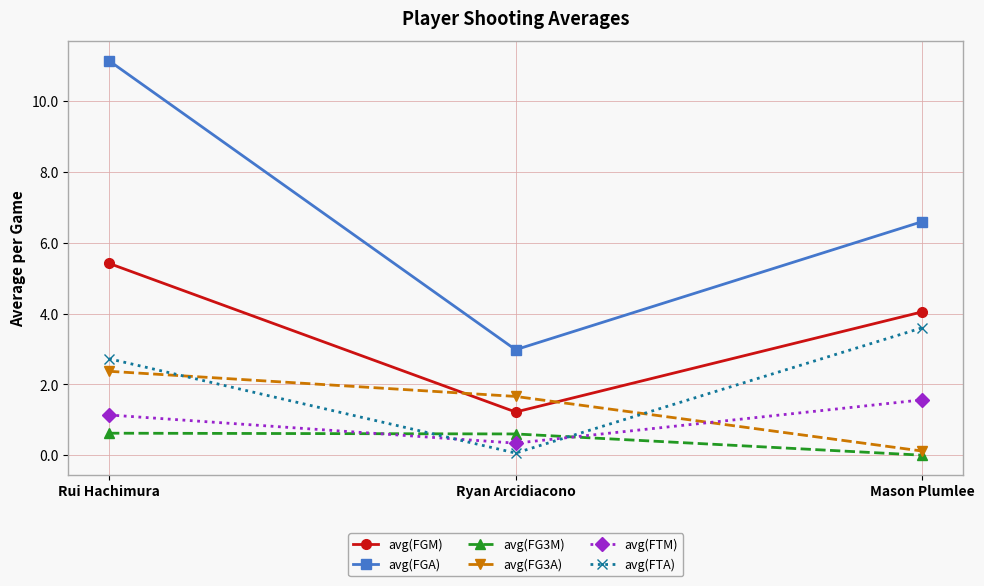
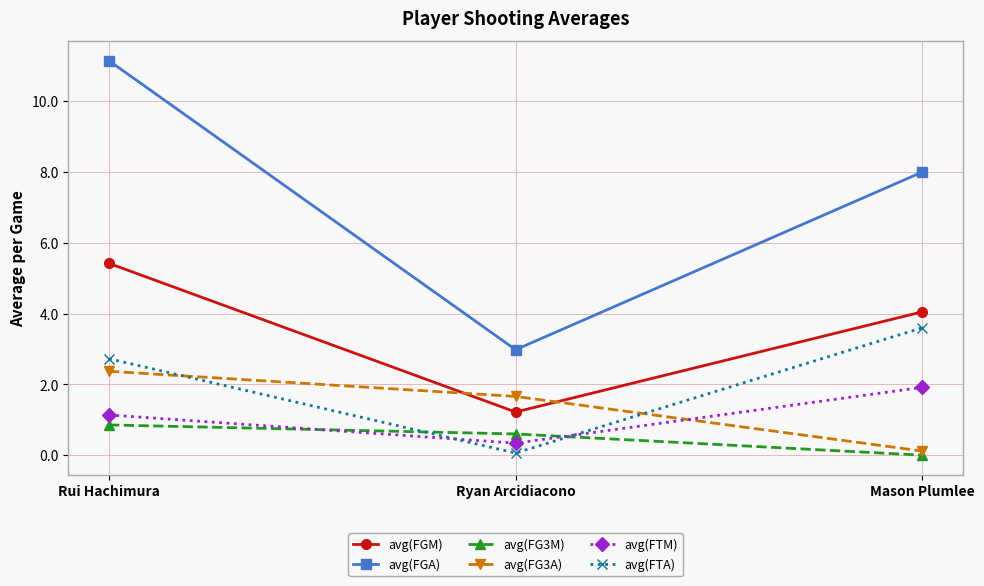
avg(FG3M), Rui Hachimura: 0.6 -> 0.9
avg(FGA), Mason Plumlee: 6.6 -> 8.0
avg(FTM), Mason Plumlee: 1.6 -> 1.9
